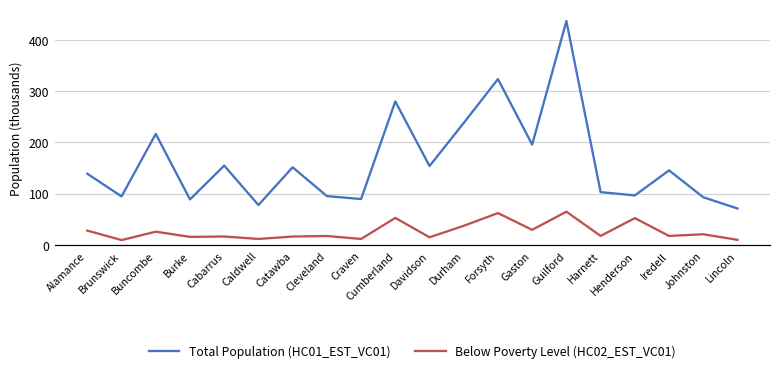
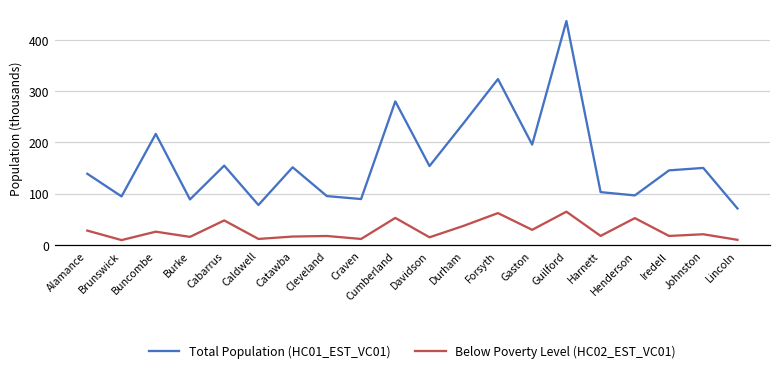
Below Poverty Level (HC02_EST_VC01), Cabarrus: 20 -> 50
Total Population (HC01_EST_VC01), Johnston: 90 -> 150
